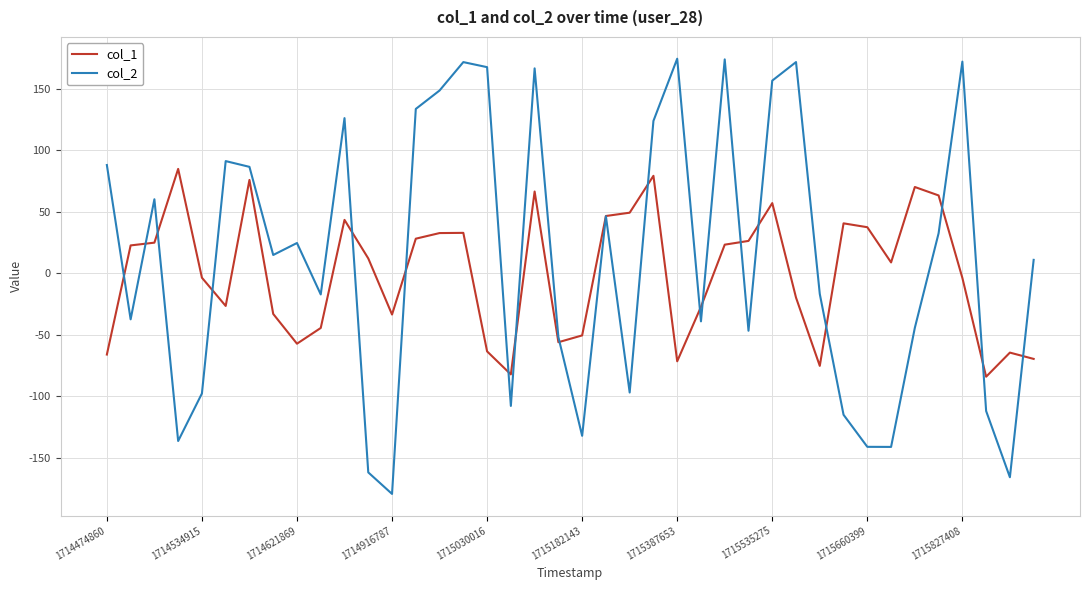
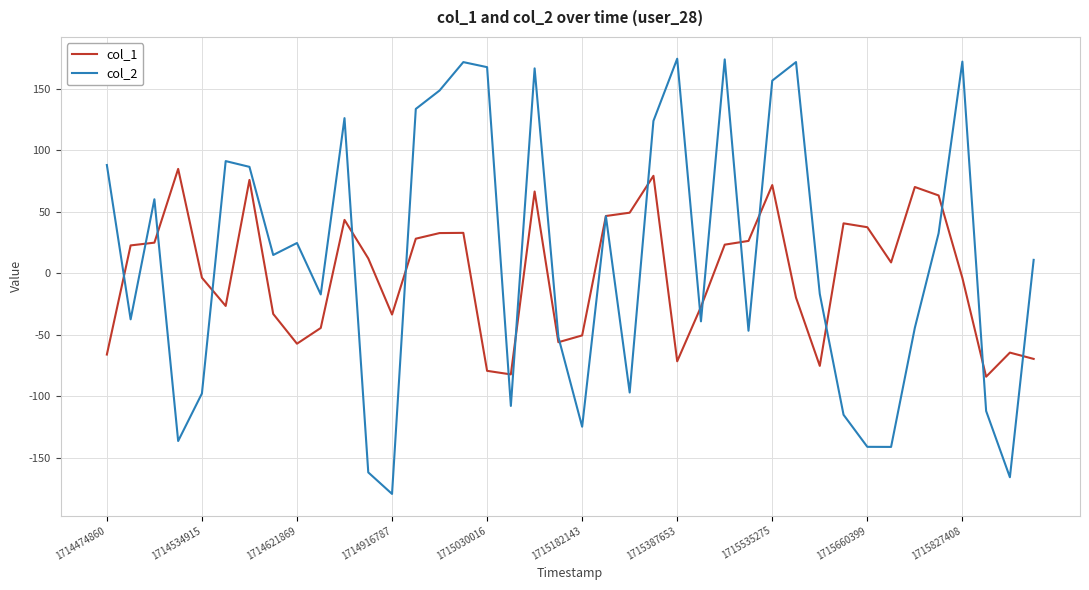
col_1, 1715030016: -64 -> -79
col_2, 1715182143: -132 -> -125
col_1, 1715535275: 57 -> 72
